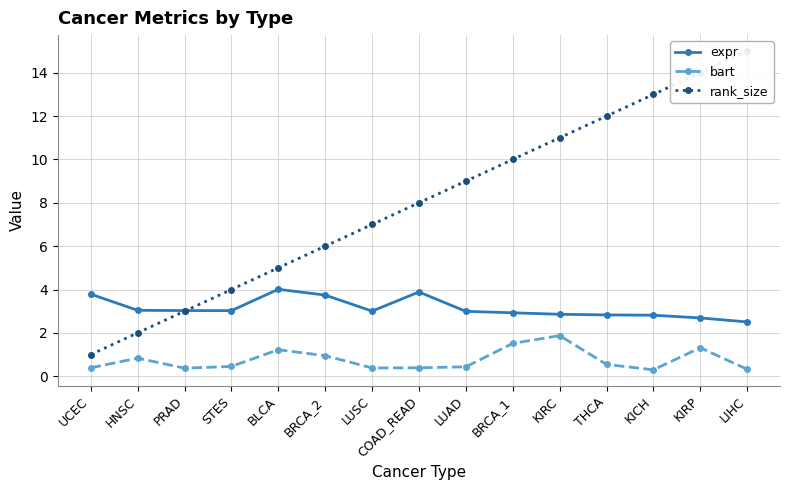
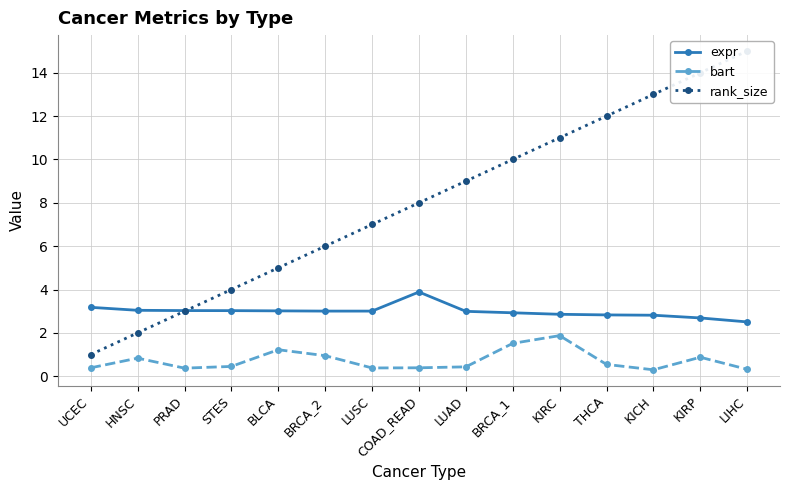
expr, UCEC: 3.8 -> 3.2
expr, BLCA: 4.0 -> 3.0
expr, BRCA_2: 3.7 -> 3.0
bart, KIRP: 1.3 -> 0.9
